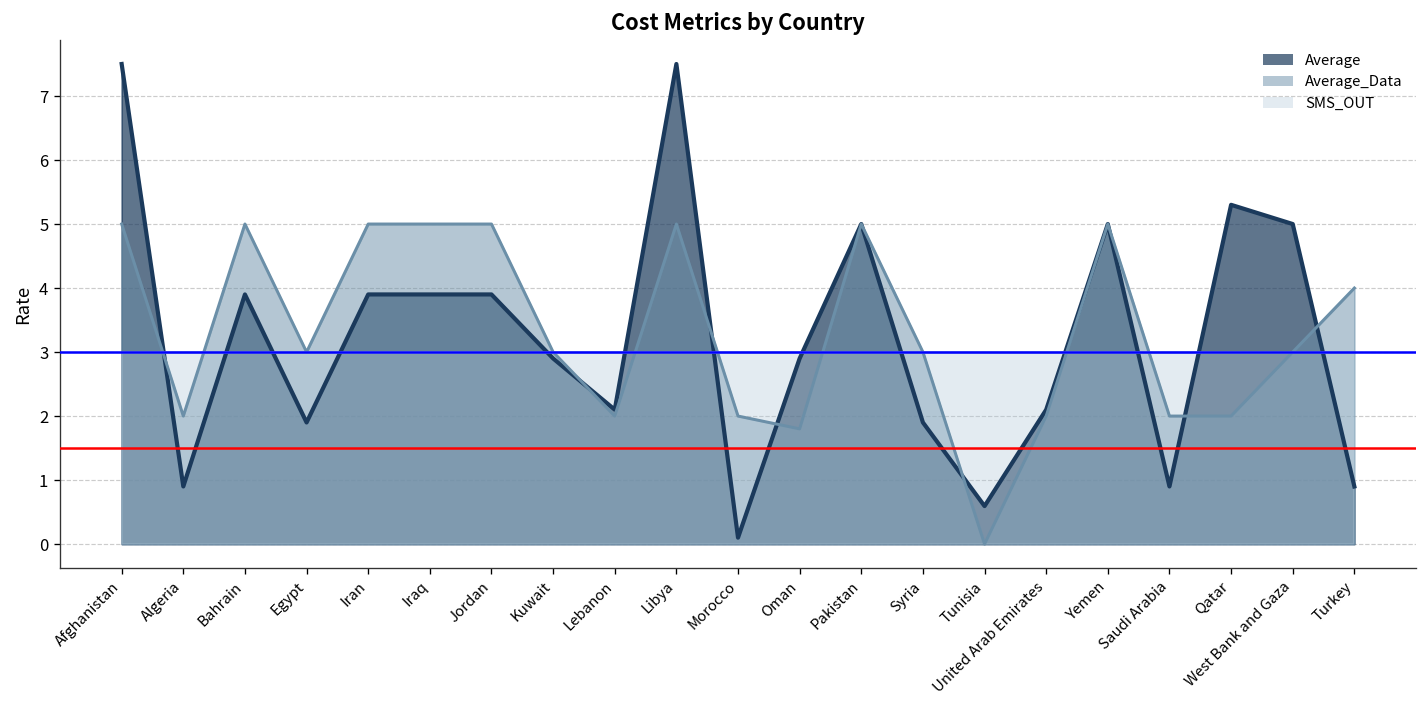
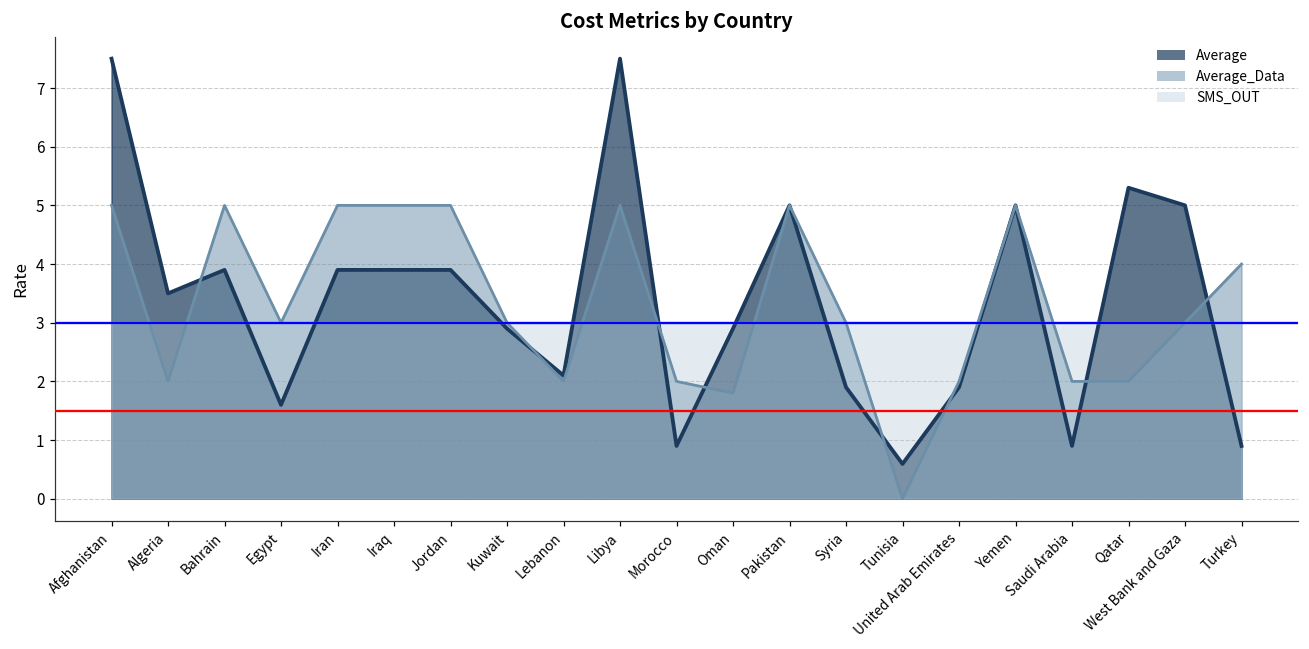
Average, Algeria: 0.9 -> 3.5
Average, Egypt: 1.9 -> 1.6
Average, Morocco: 0.1 -> 0.9
Average, United Arab Emirates: 2.1 -> 1.9
